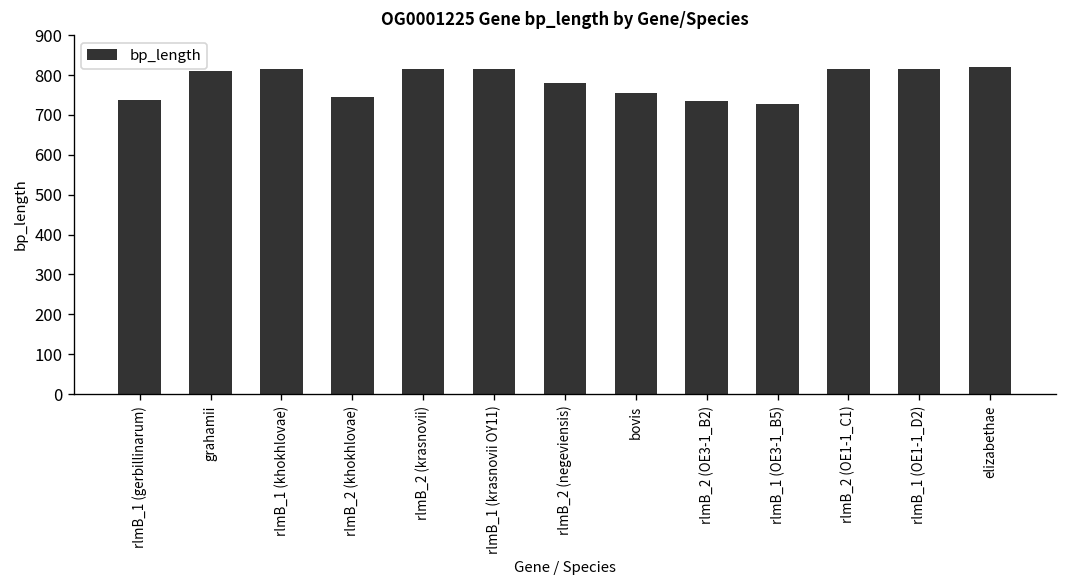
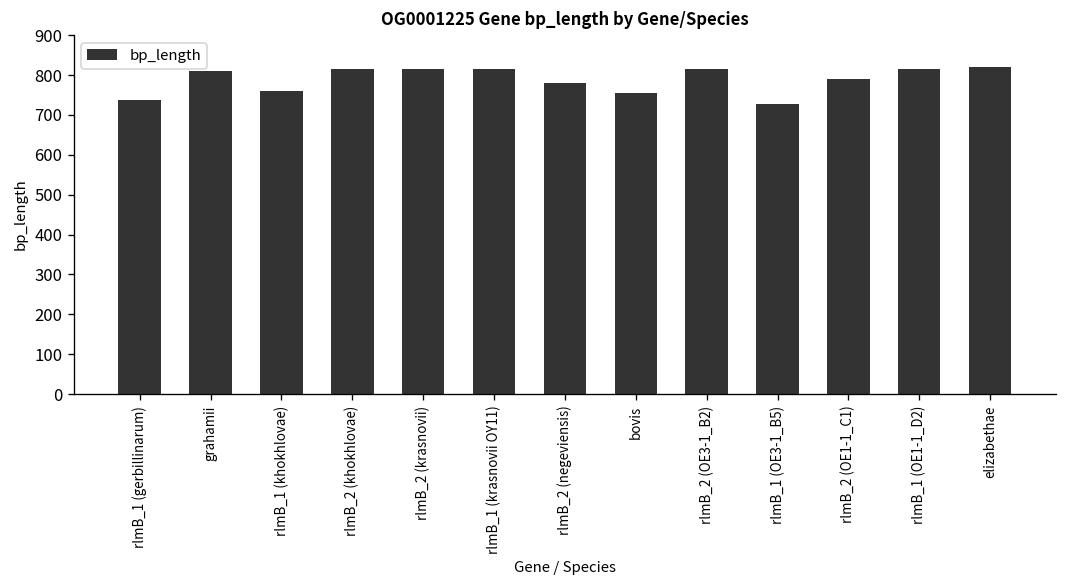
rlmB_1 (khokhlovae): 820 -> 760
rlmB_2 (khokhlovae): 740 -> 820
rlmB_2 (OE3-1_B2): 730 -> 820
rlmB_2 (OE1-1_C1): 820 -> 790
